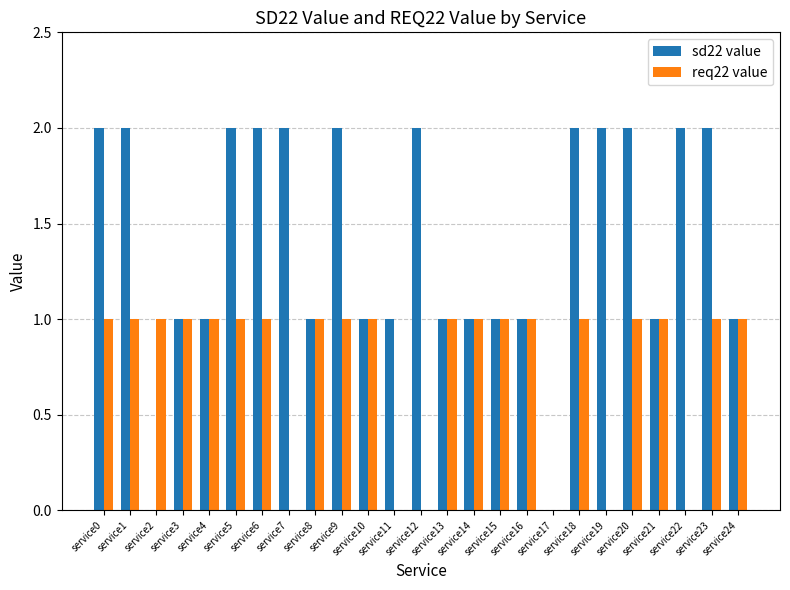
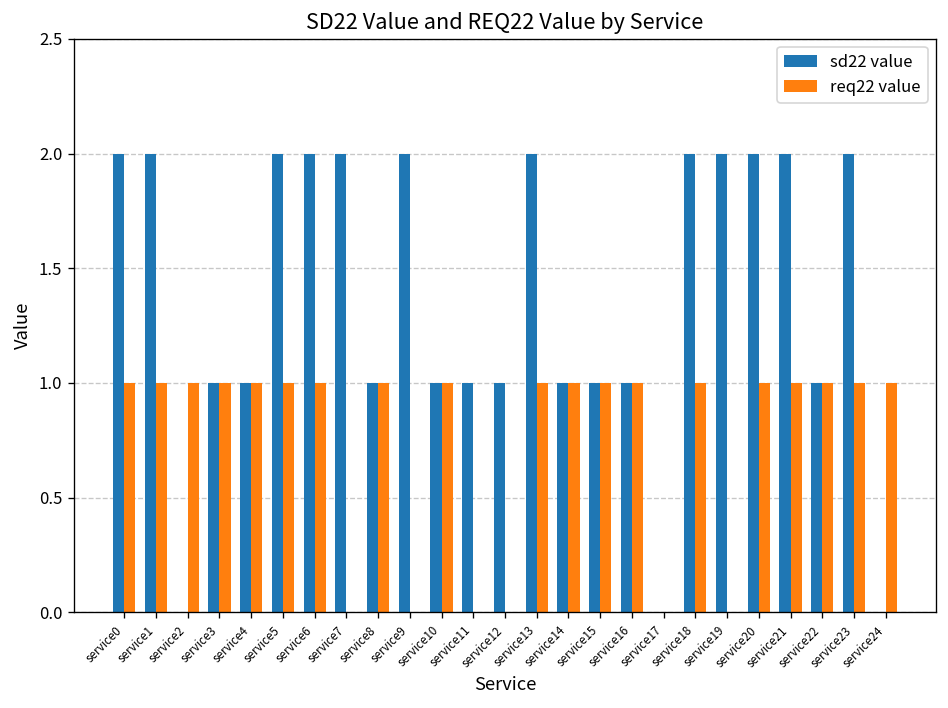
req22 value, service9: 1 -> 0
sd22 value, service12: 2 -> 1
sd22 value, service13: 1 -> 2
sd22 value, service21: 1 -> 2
sd22 value, service22: 2 -> 1
req22 value, service22: 0 -> 1
sd22 value, service24: 1 -> 0
